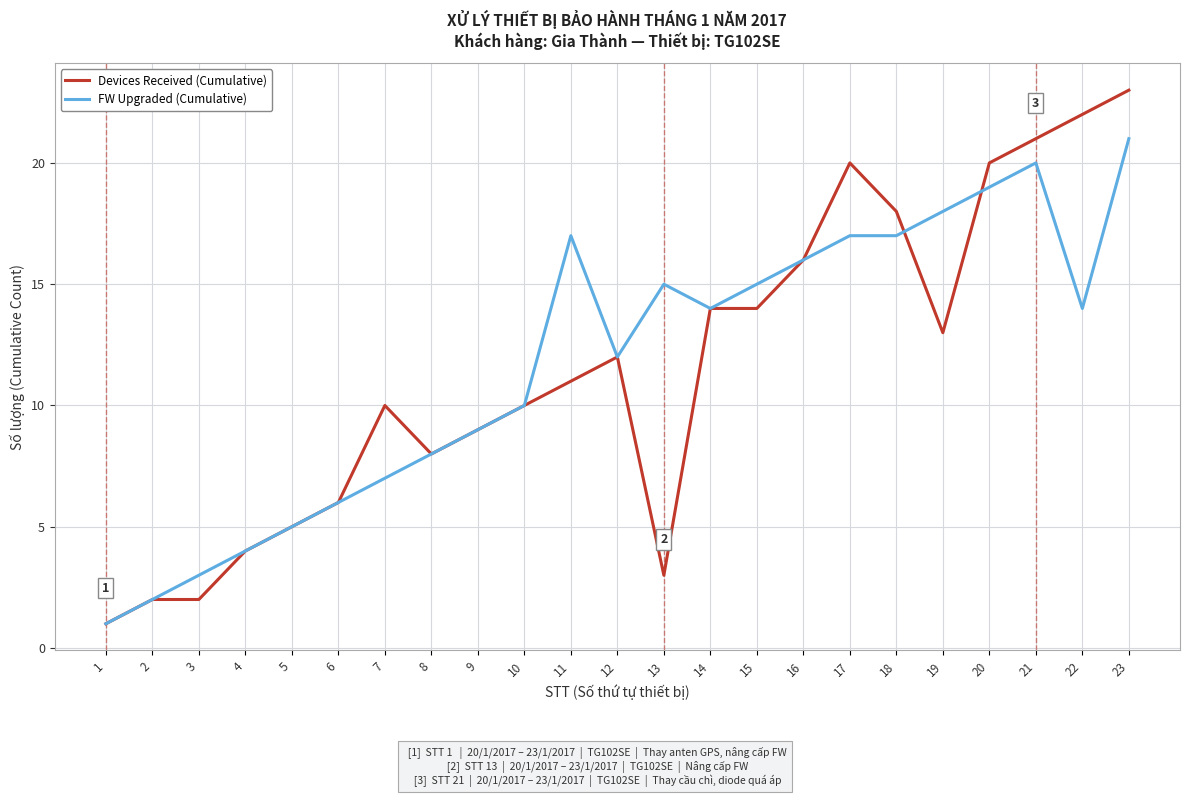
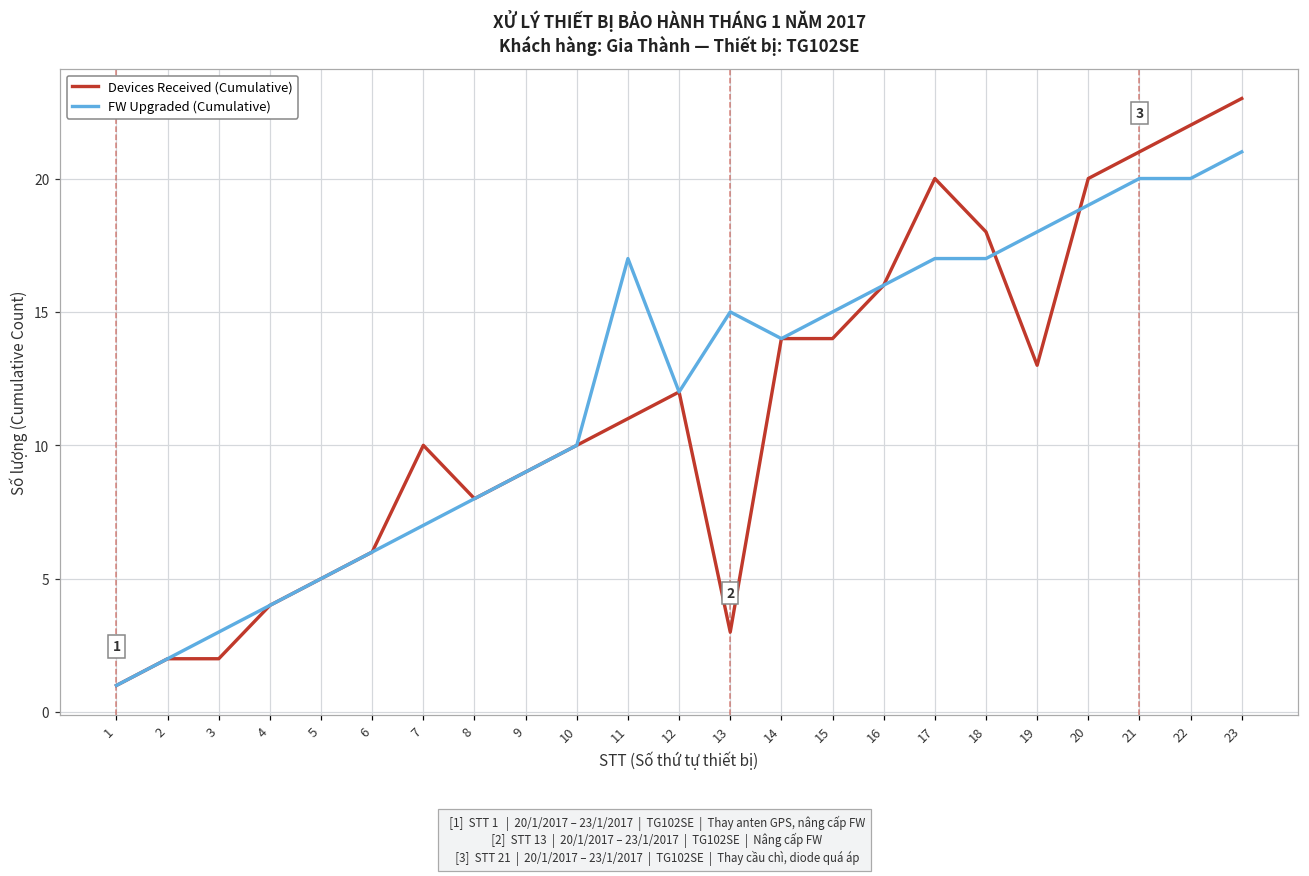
FW Upgraded (Cumulative), 22: 14 -> 20
